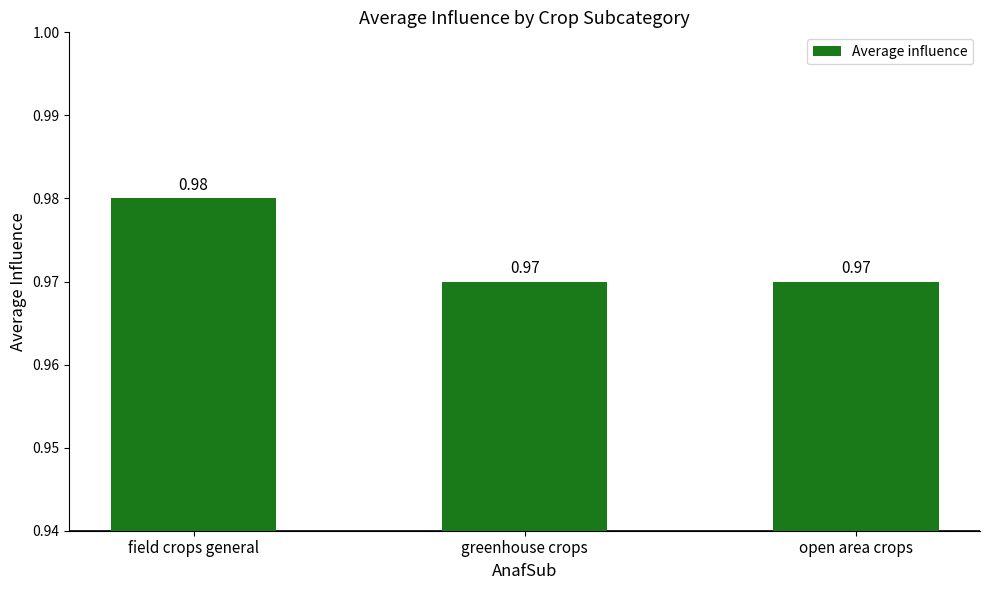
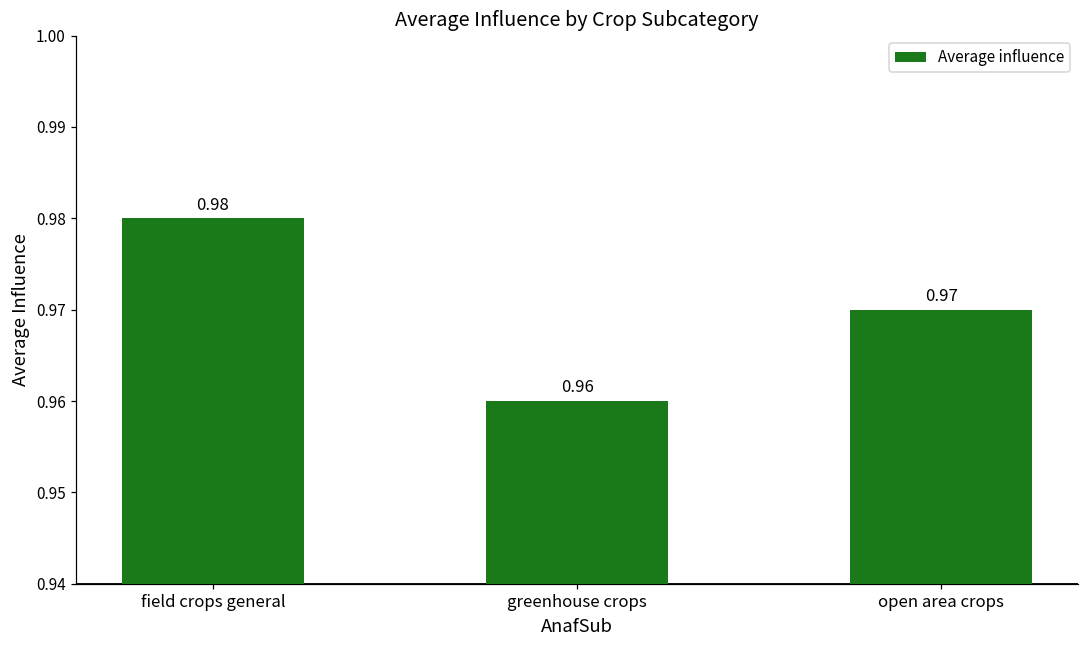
greenhouse crops: 0.97 -> 0.96
